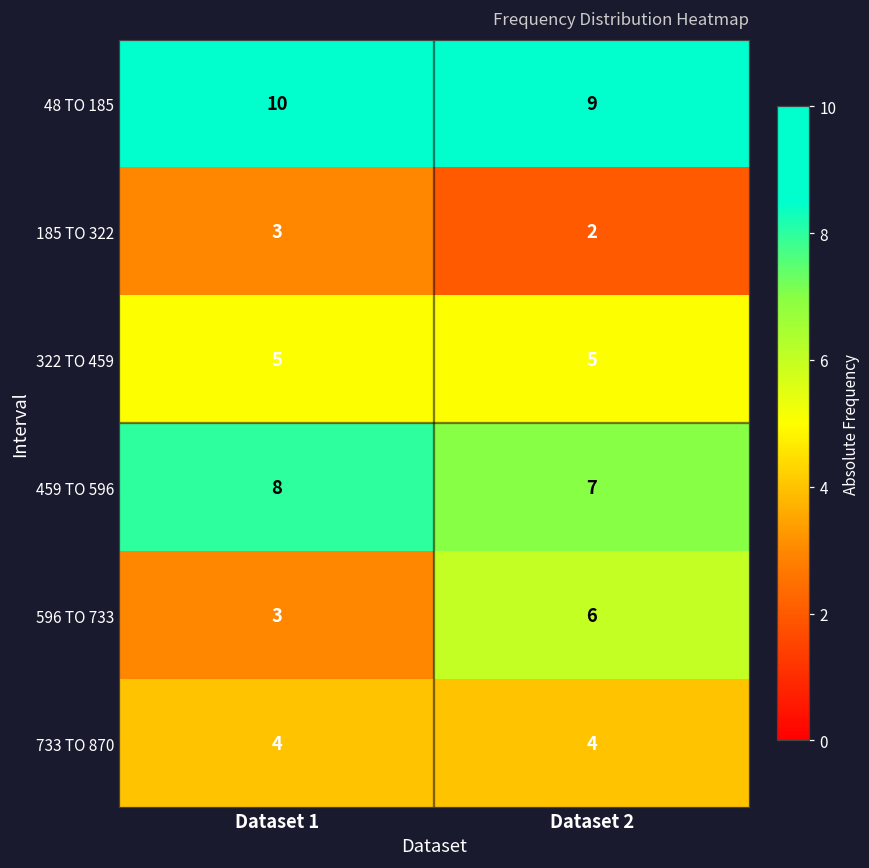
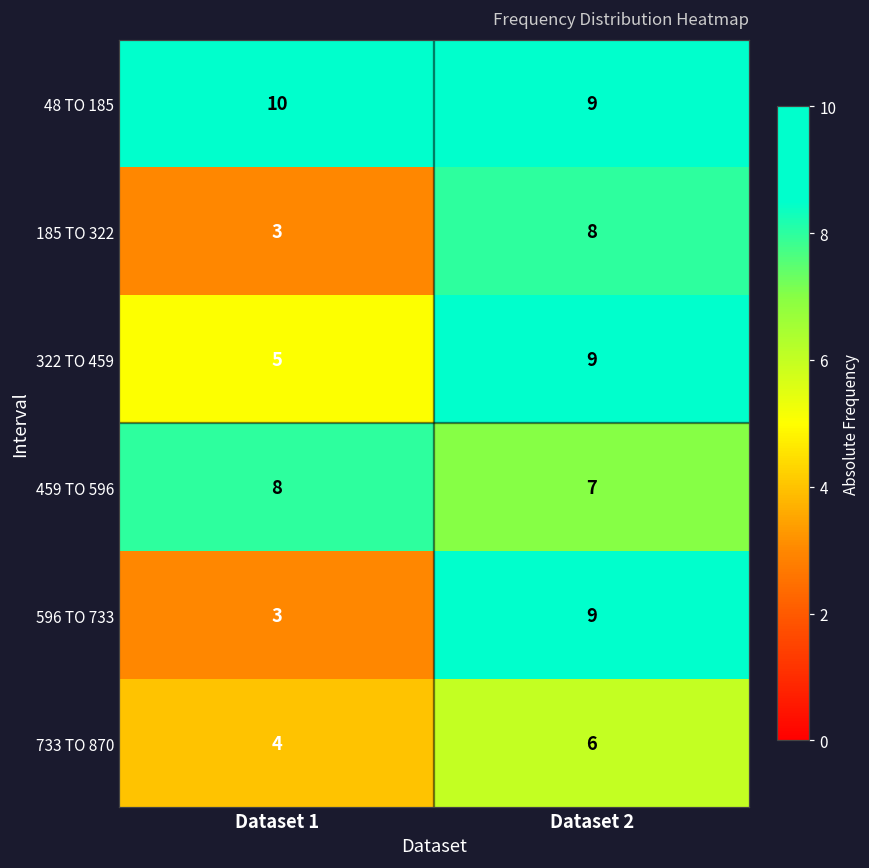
185 TO 322, Dataset 2: 2 -> 8
322 TO 459, Dataset 2: 5 -> 9
596 TO 733, Dataset 2: 6 -> 9
733 TO 870, Dataset 2: 4 -> 6
